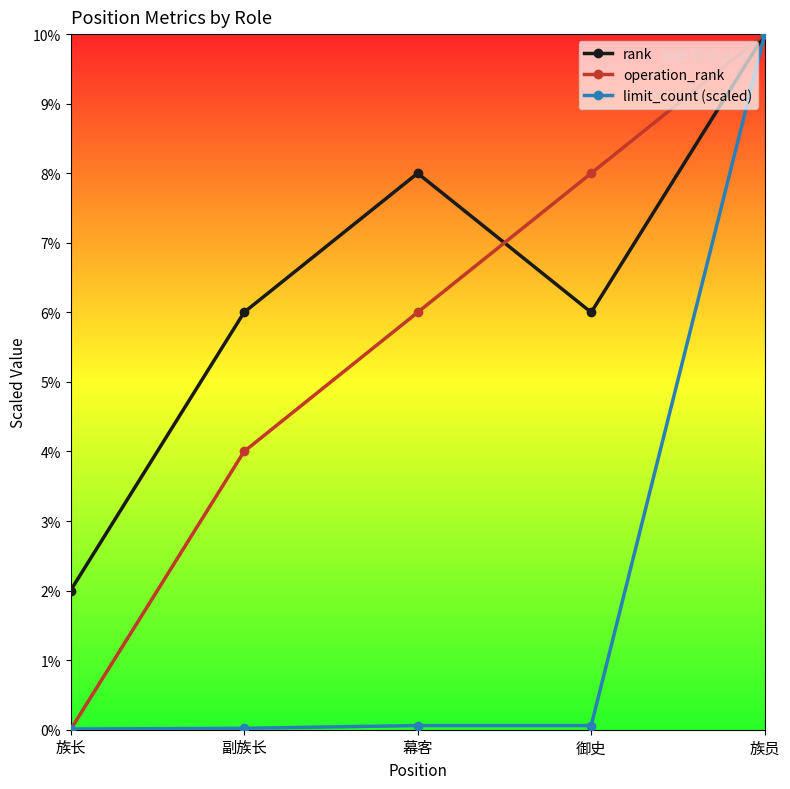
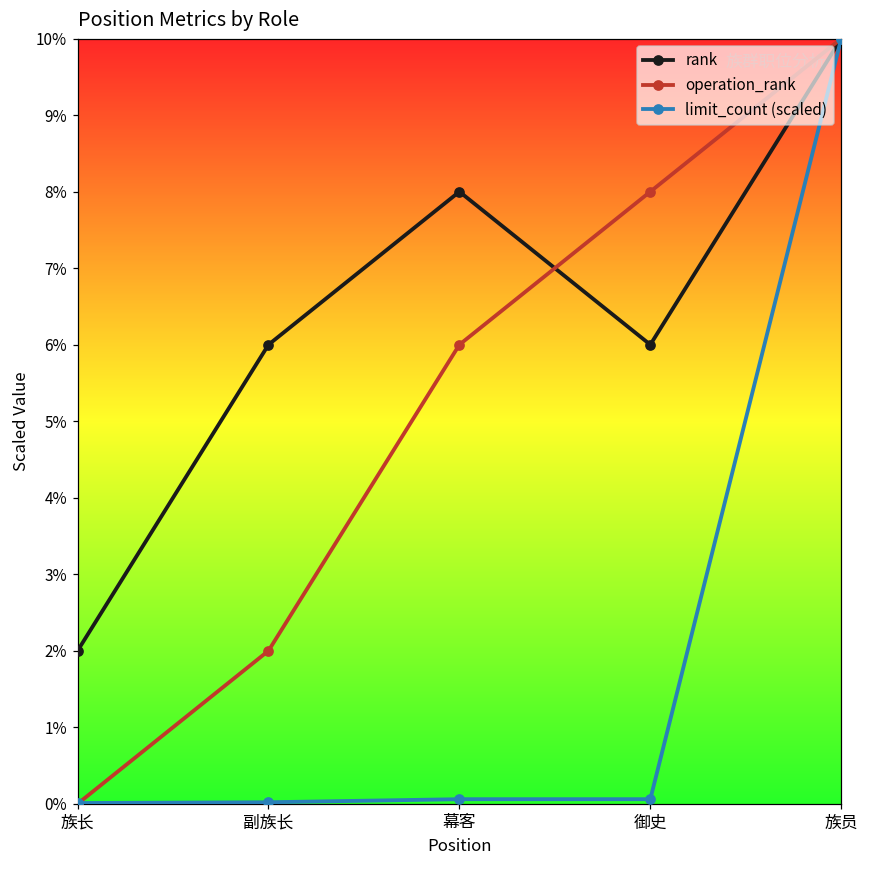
operation_rank, 副族长: 4.0% -> 2.0%
